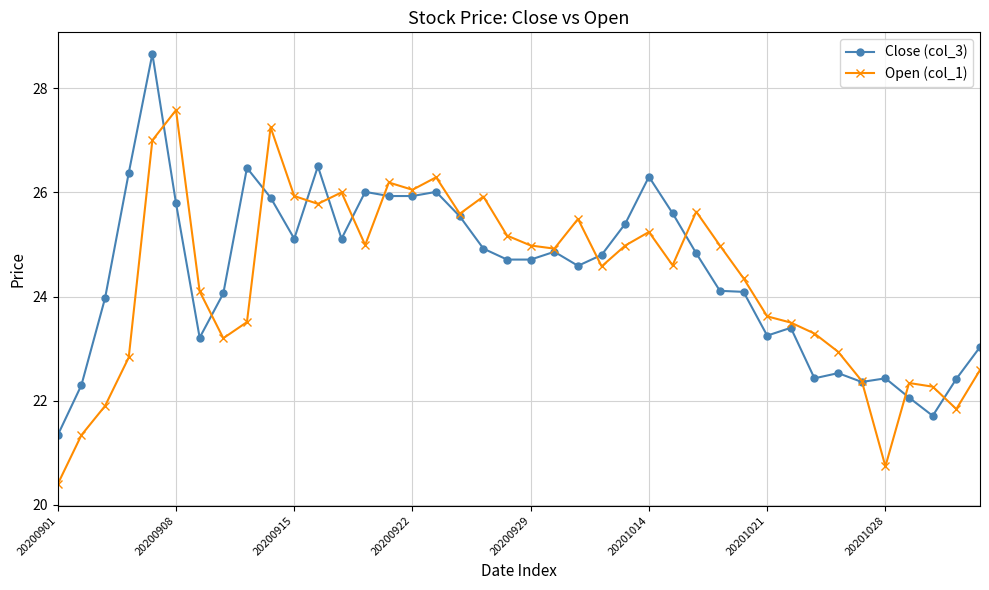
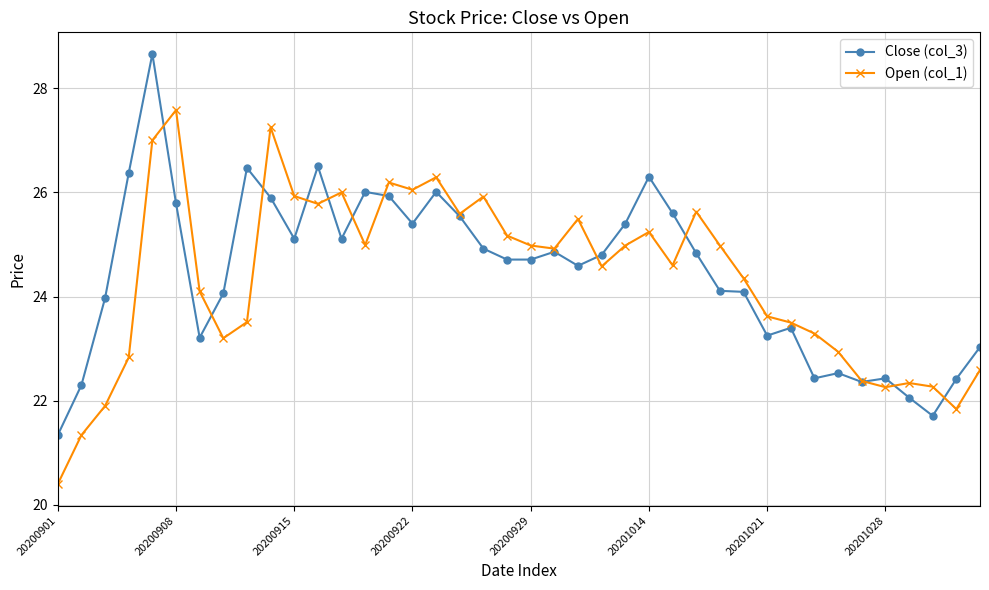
Close (col_3), 20200922: 25.9 -> 25.4
Open (col_1), 20201028: 20.7 -> 22.3
